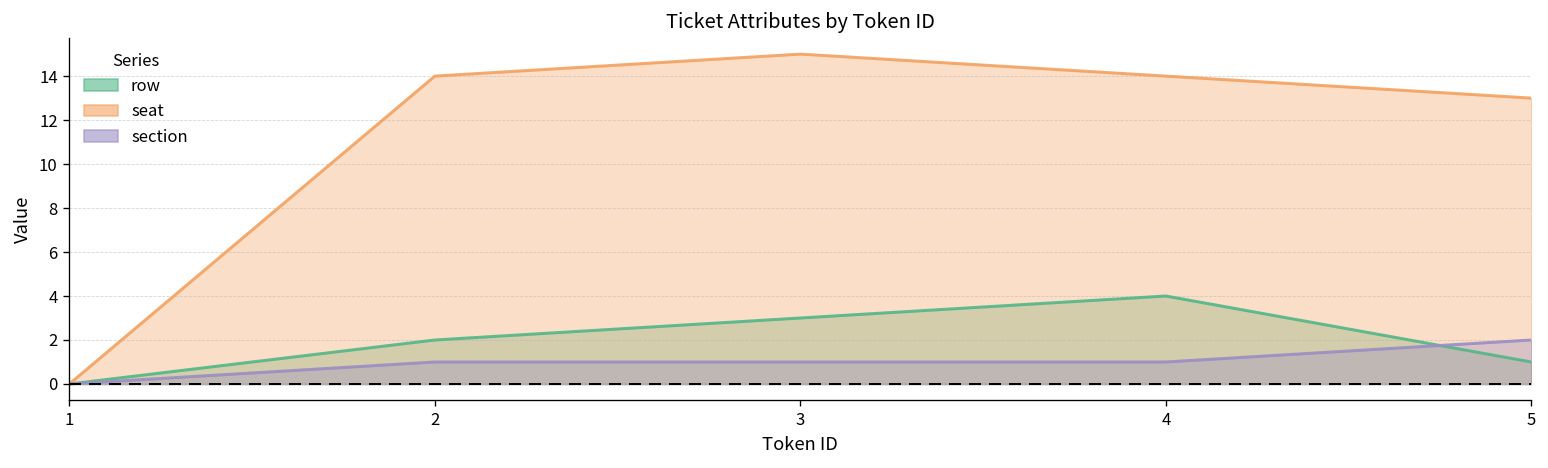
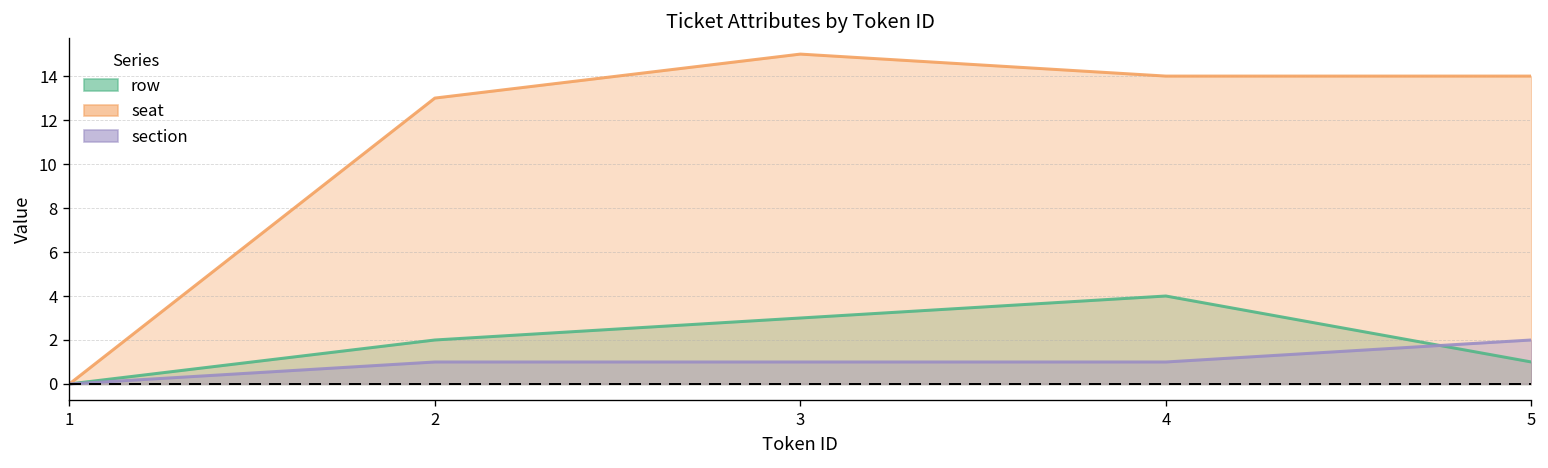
seat, 2: 14 -> 13
seat, 5: 13 -> 14
